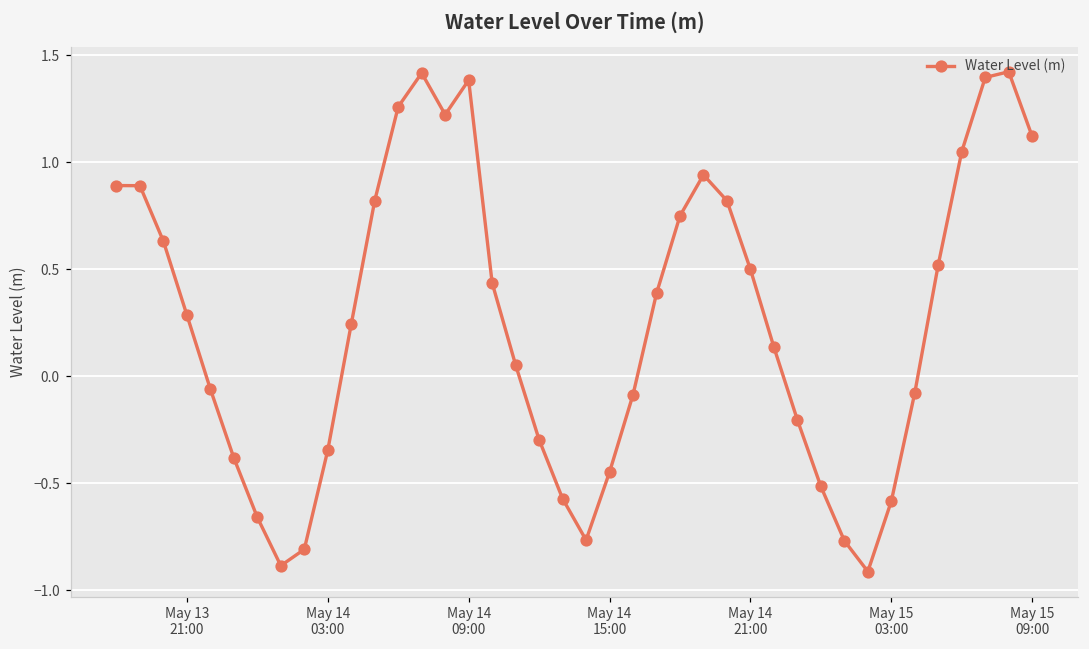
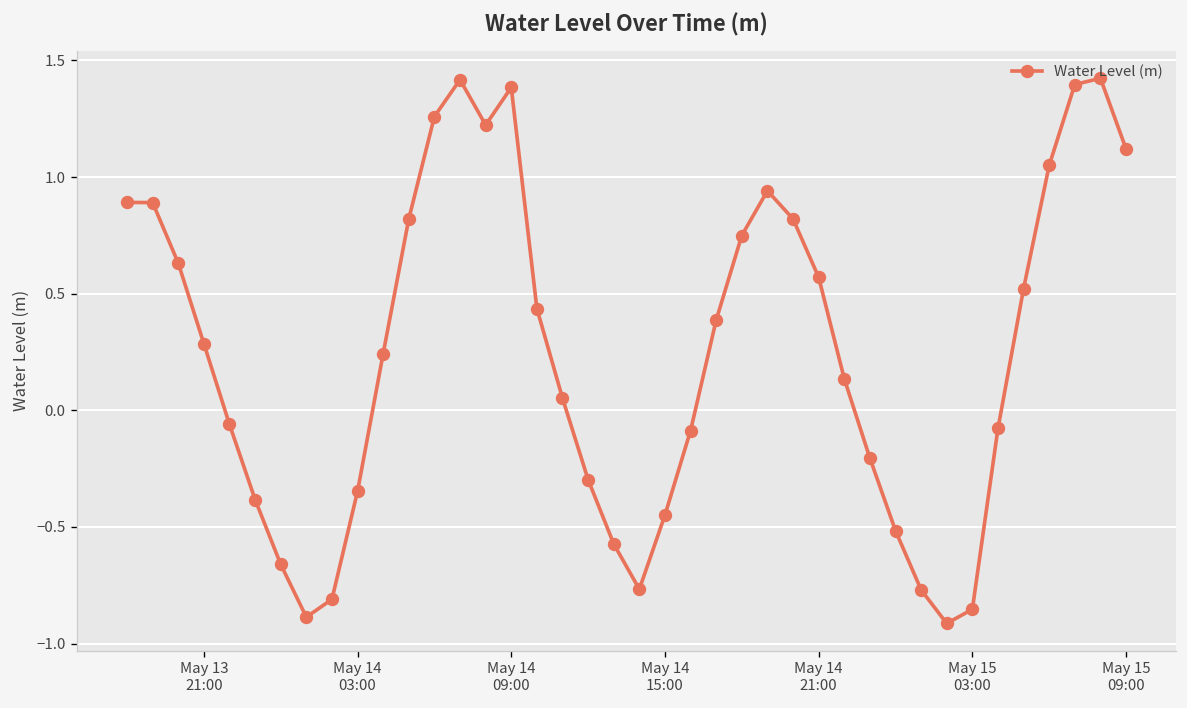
May 14 21:00: 0.50 -> 0.57
May 15 03:00: -0.58 -> -0.85
